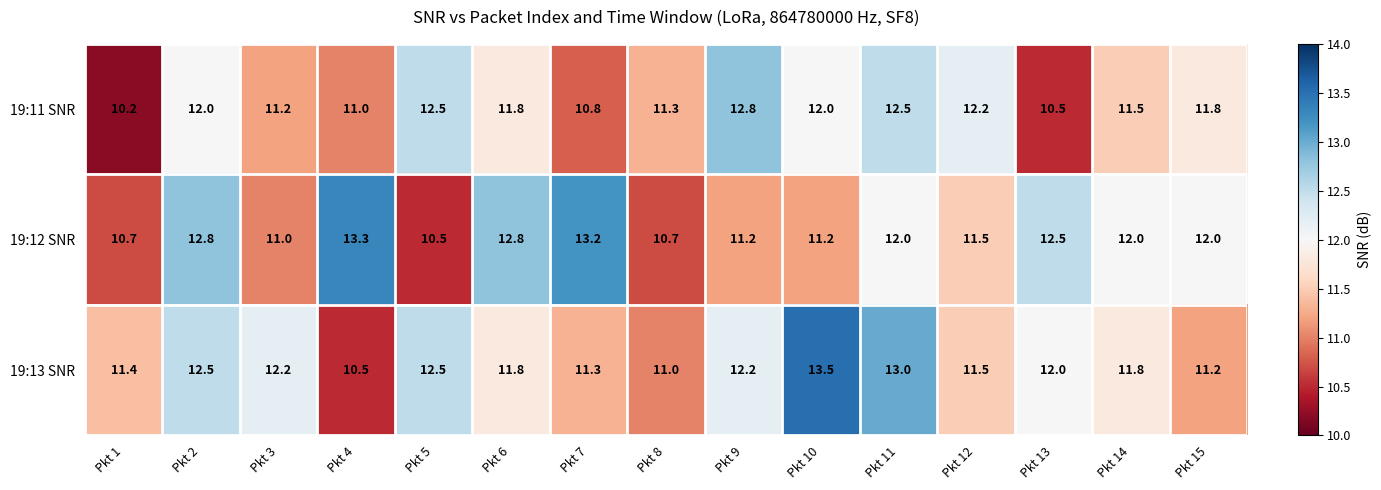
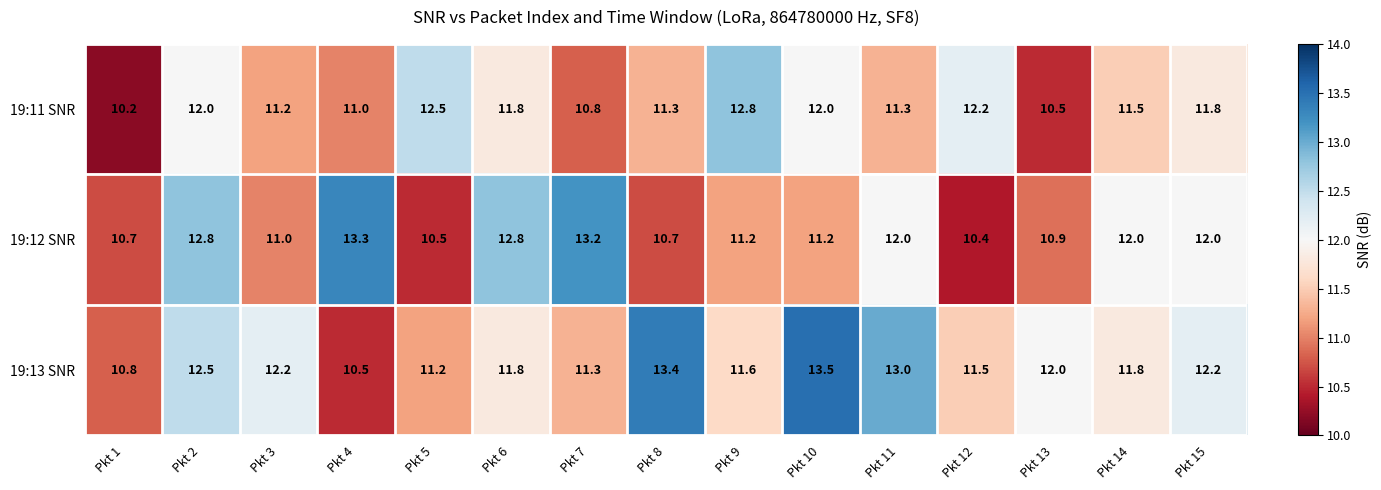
19:11 SNR, Pkt 11: 12.5 -> 11.3
19:12 SNR, Pkt 12: 11.5 -> 10.4
19:12 SNR, Pkt 13: 12.5 -> 10.9
19:13 SNR, Pkt 1: 11.4 -> 10.8
19:13 SNR, Pkt 5: 12.5 -> 11.2
19:13 SNR, Pkt 8: 11.0 -> 13.4
19:13 SNR, Pkt 9: 12.2 -> 11.6
19:13 SNR, Pkt 15: 11.2 -> 12.2
